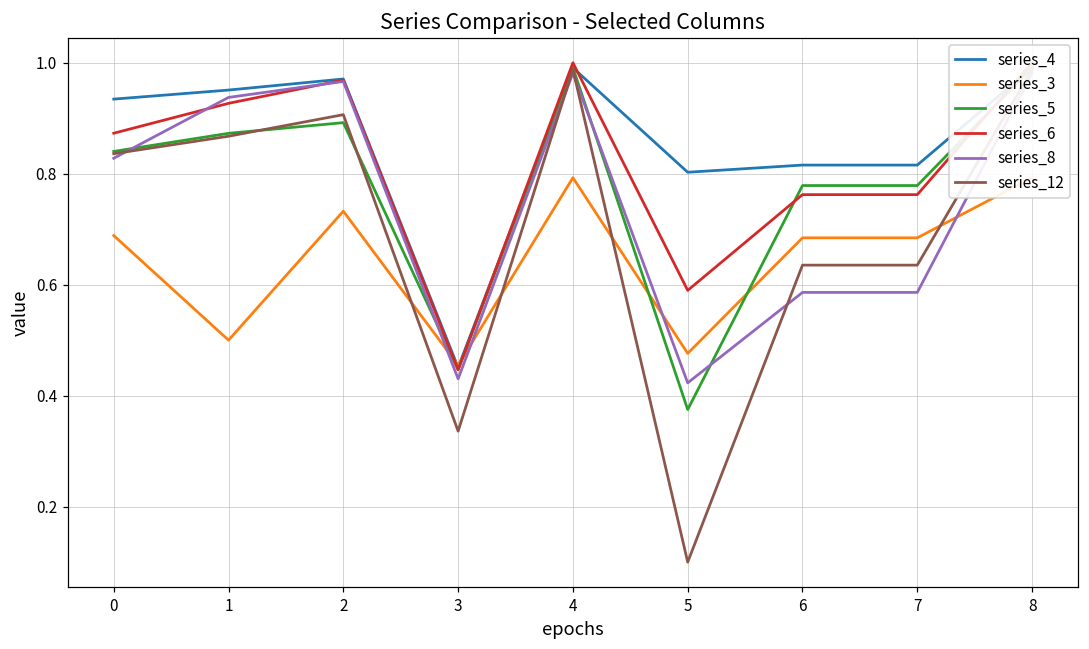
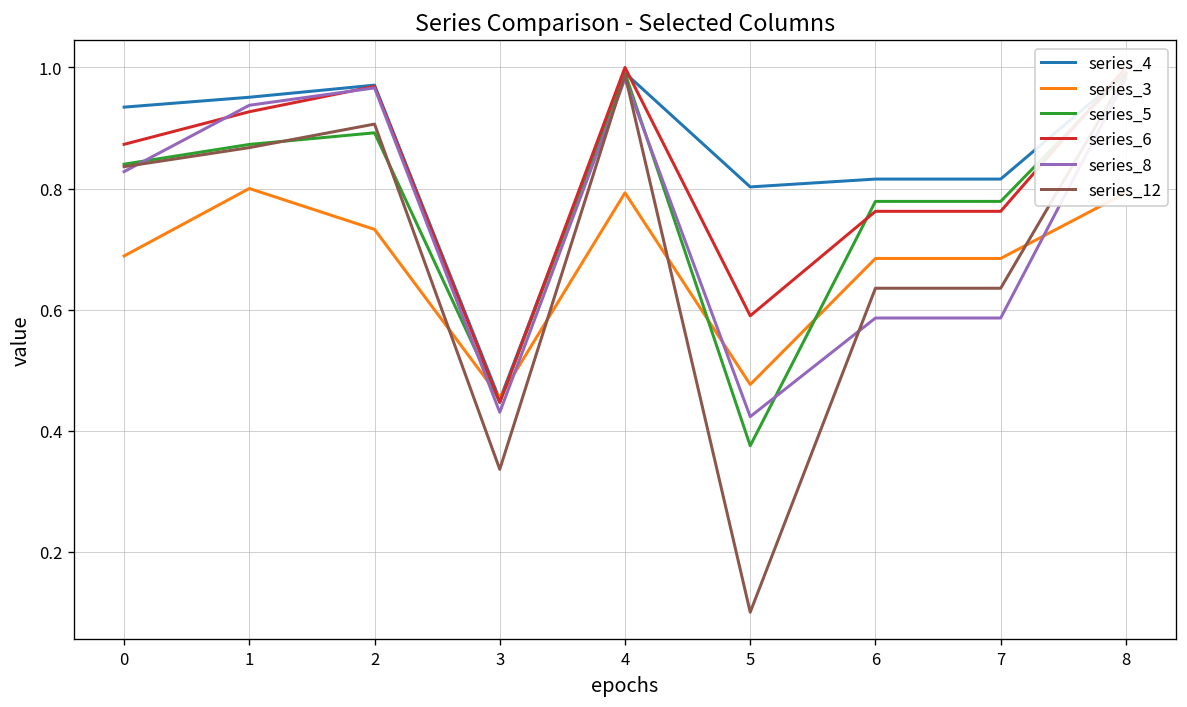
series_3, 1: 0.5 -> 0.8
